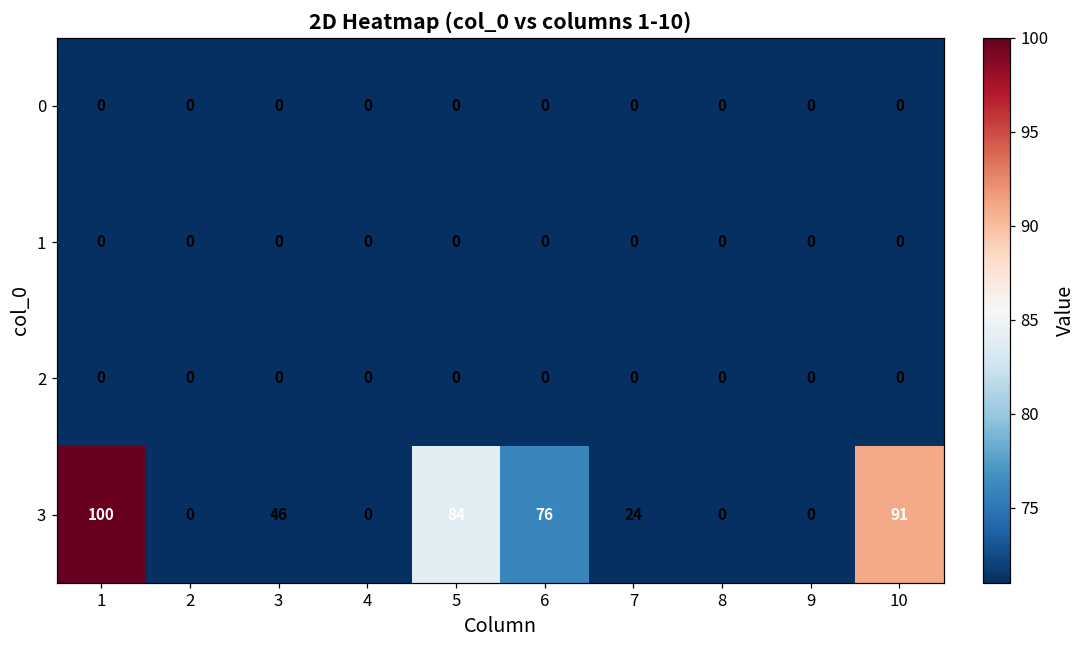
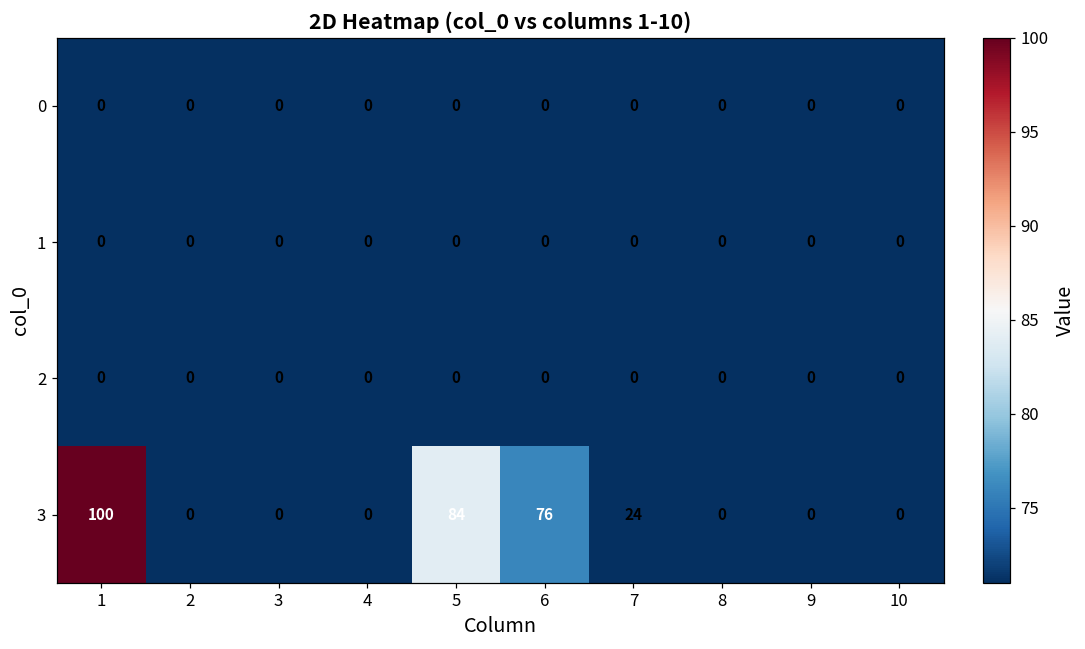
3, 3: 46 -> 0
3, 10: 91 -> 0
